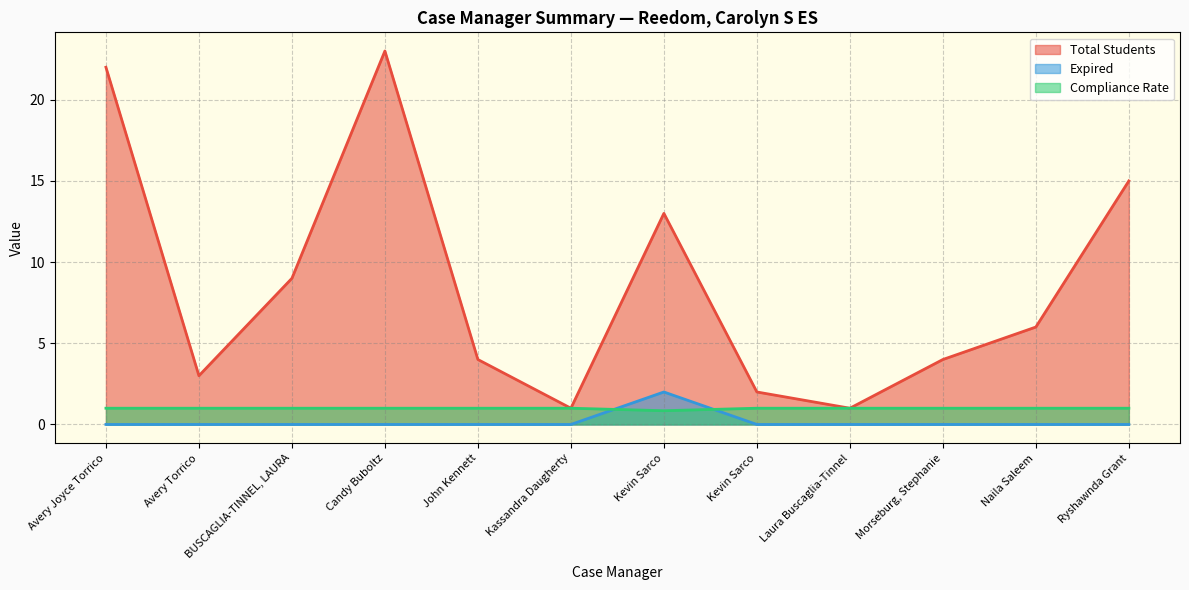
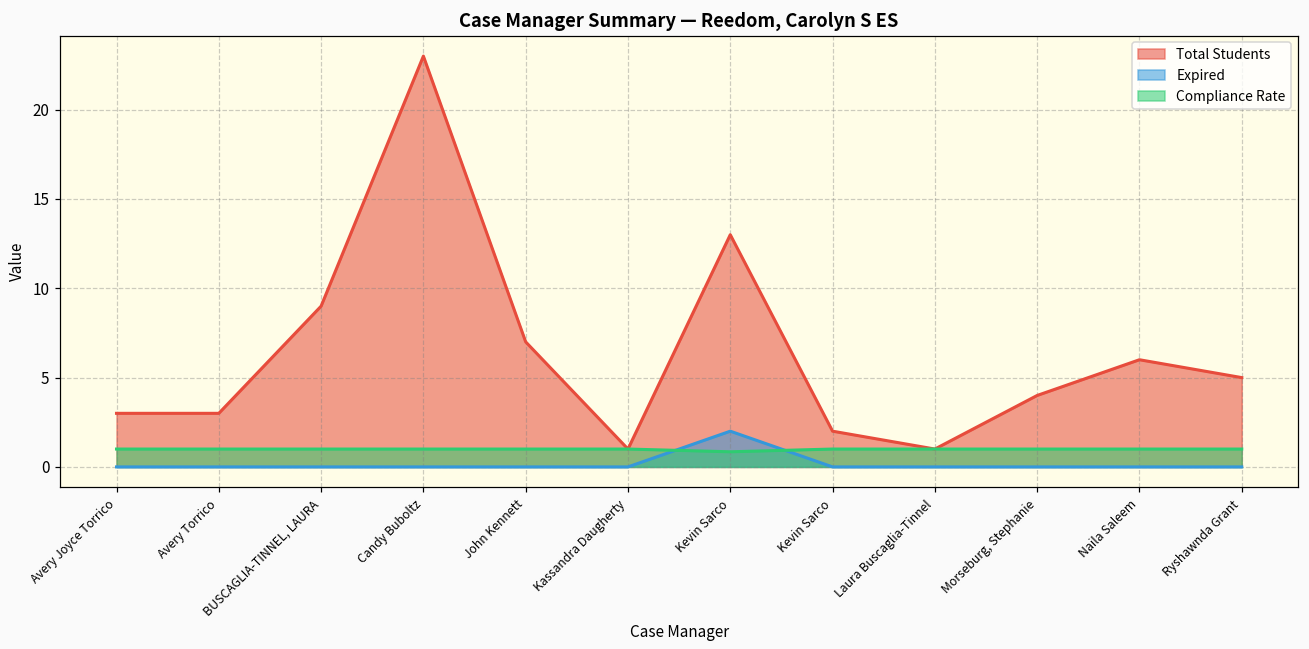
Total Students, Avery Joyce Torrico: 22 -> 3
Total Students, John Kennett: 4 -> 7
Total Students, Ryshawnda Grant: 15 -> 5
